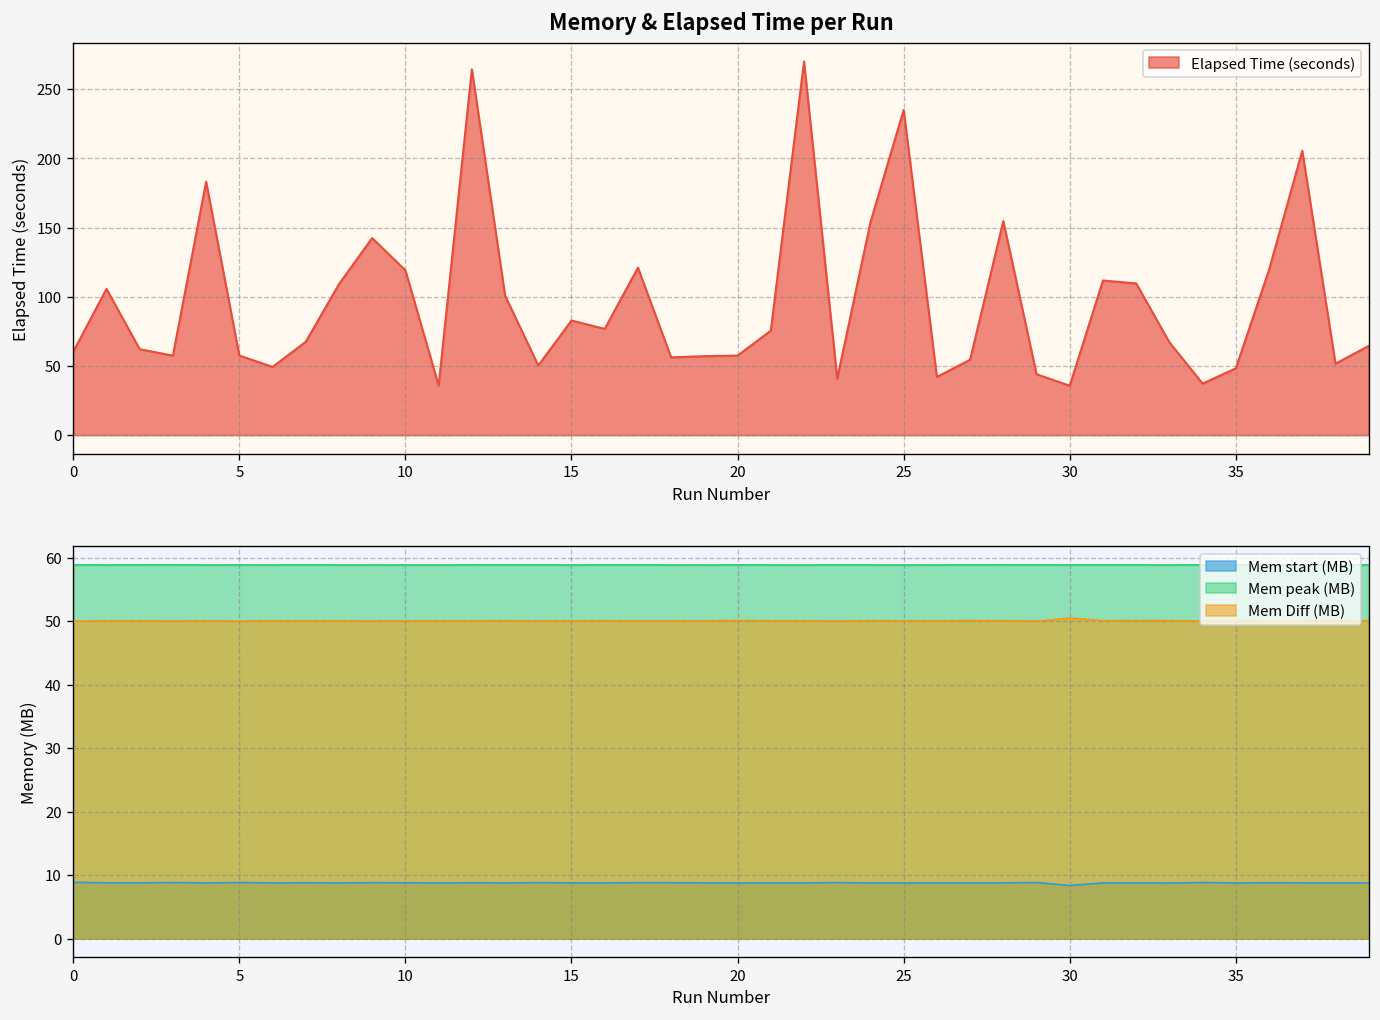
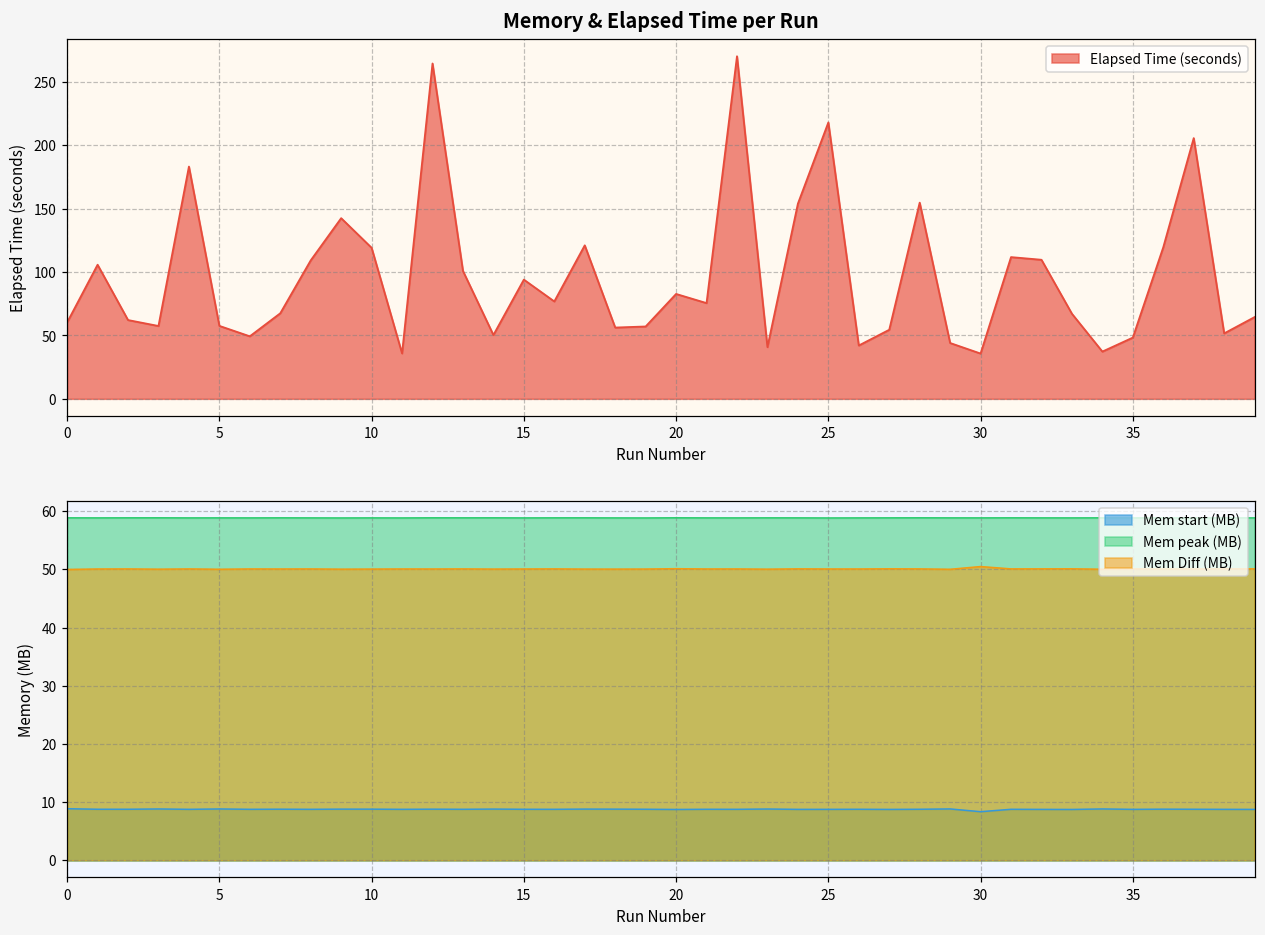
Memory & Elapsed Time per Run, 15: 83 -> 94
Memory & Elapsed Time per Run, 20: 57 -> 83
Memory & Elapsed Time per Run, 25: 235 -> 218
